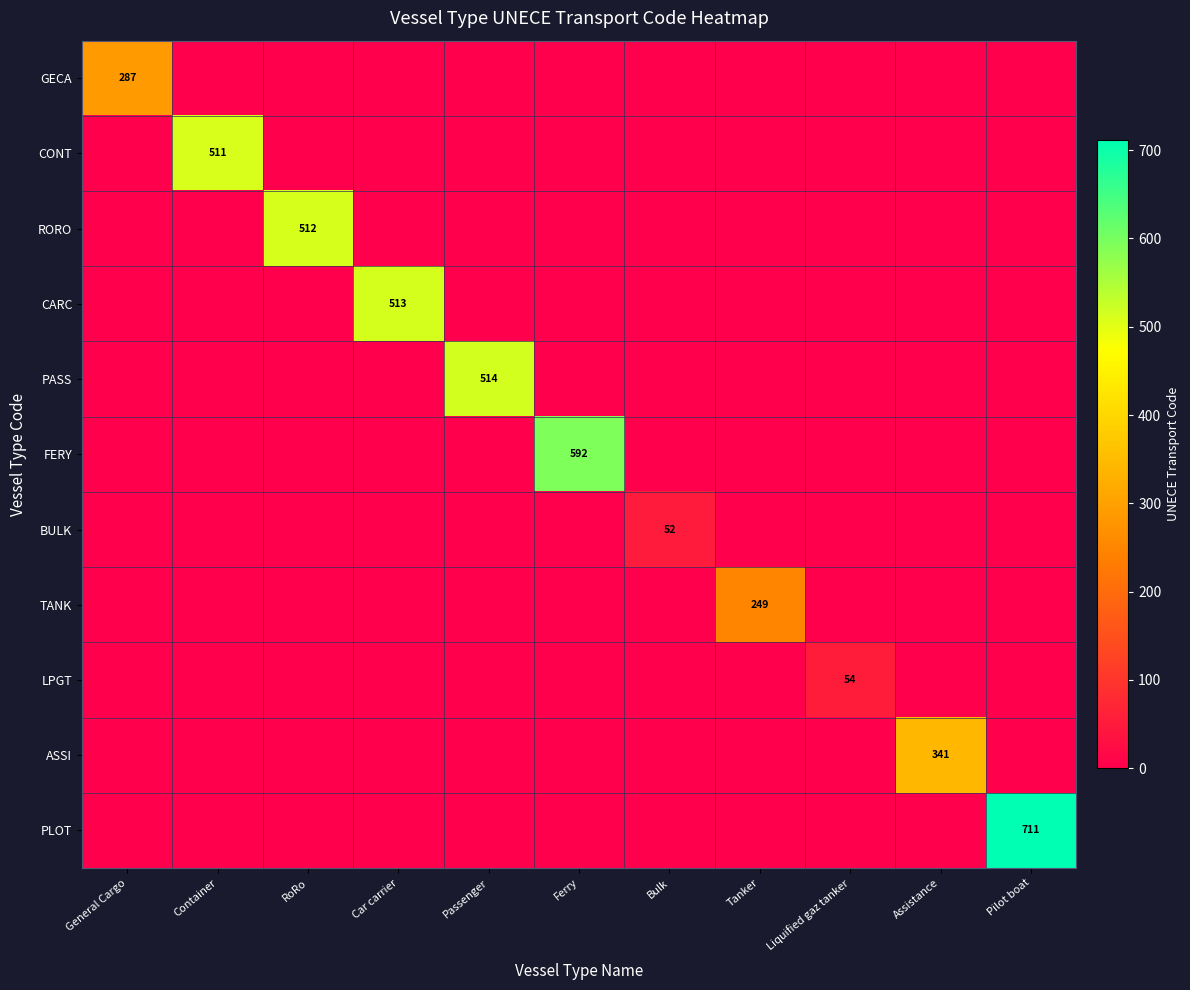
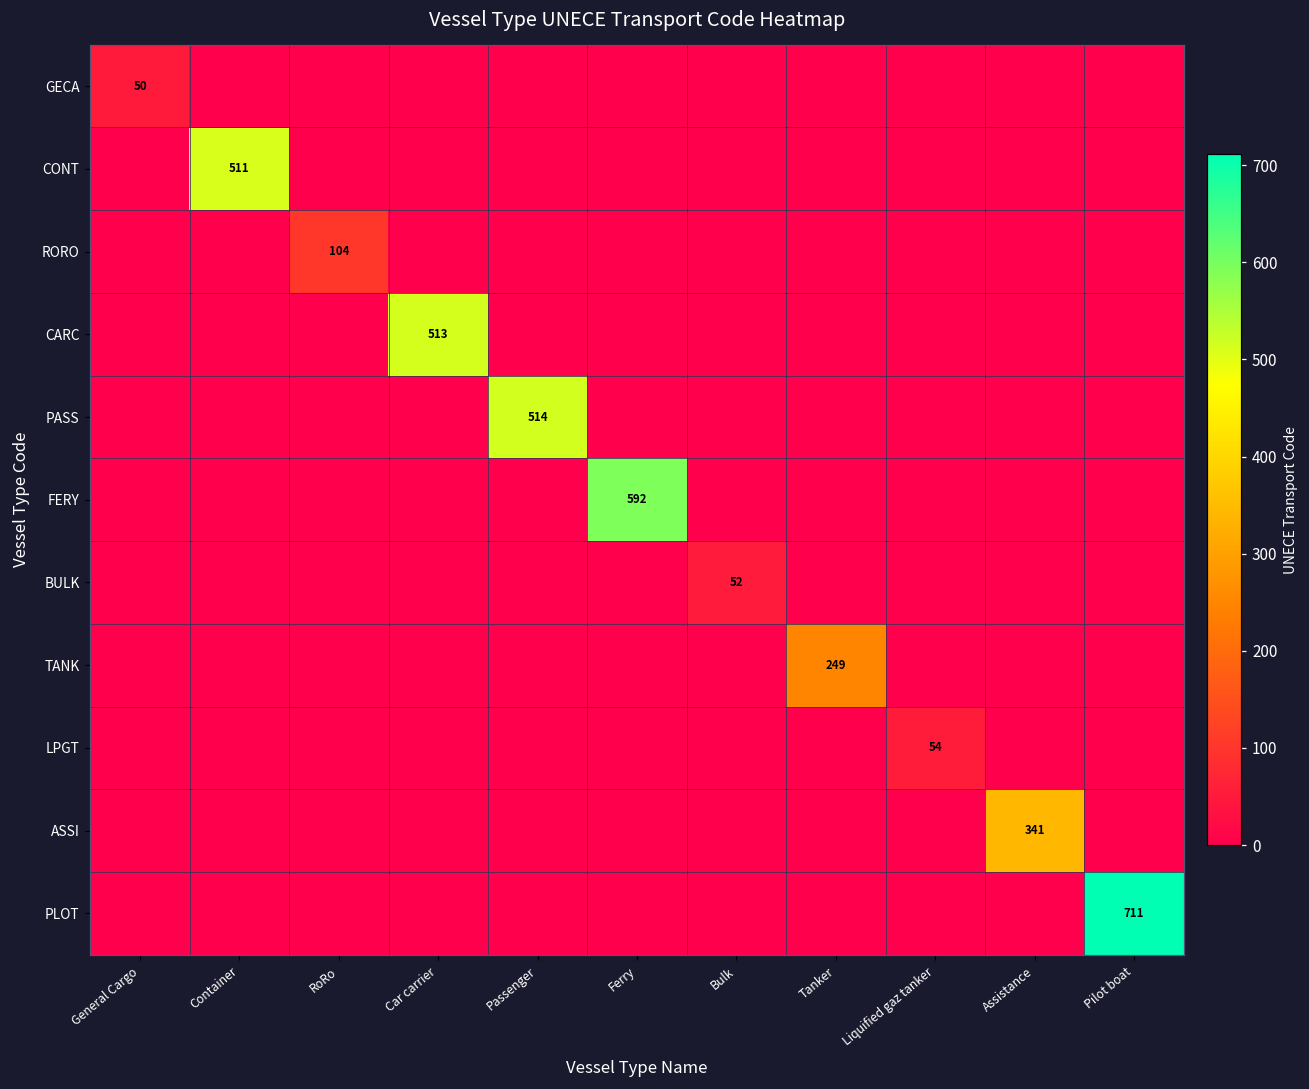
GECA, General Cargo: 287 -> 50
RORO, RoRo: 512 -> 104
